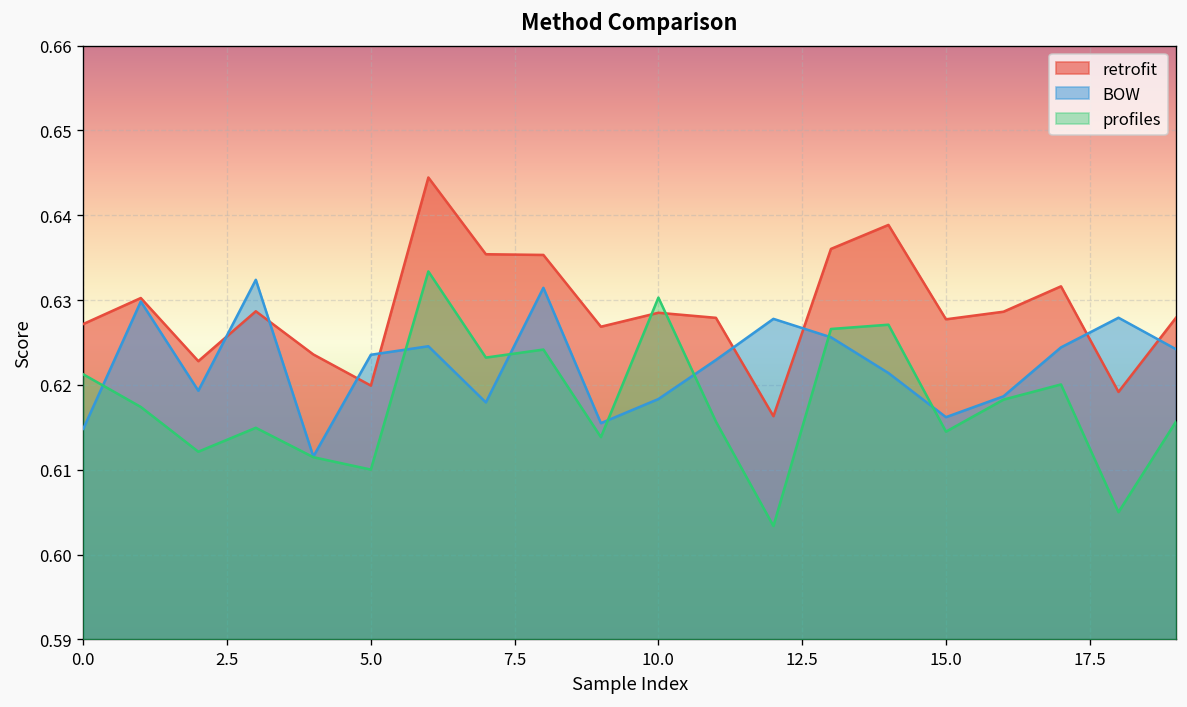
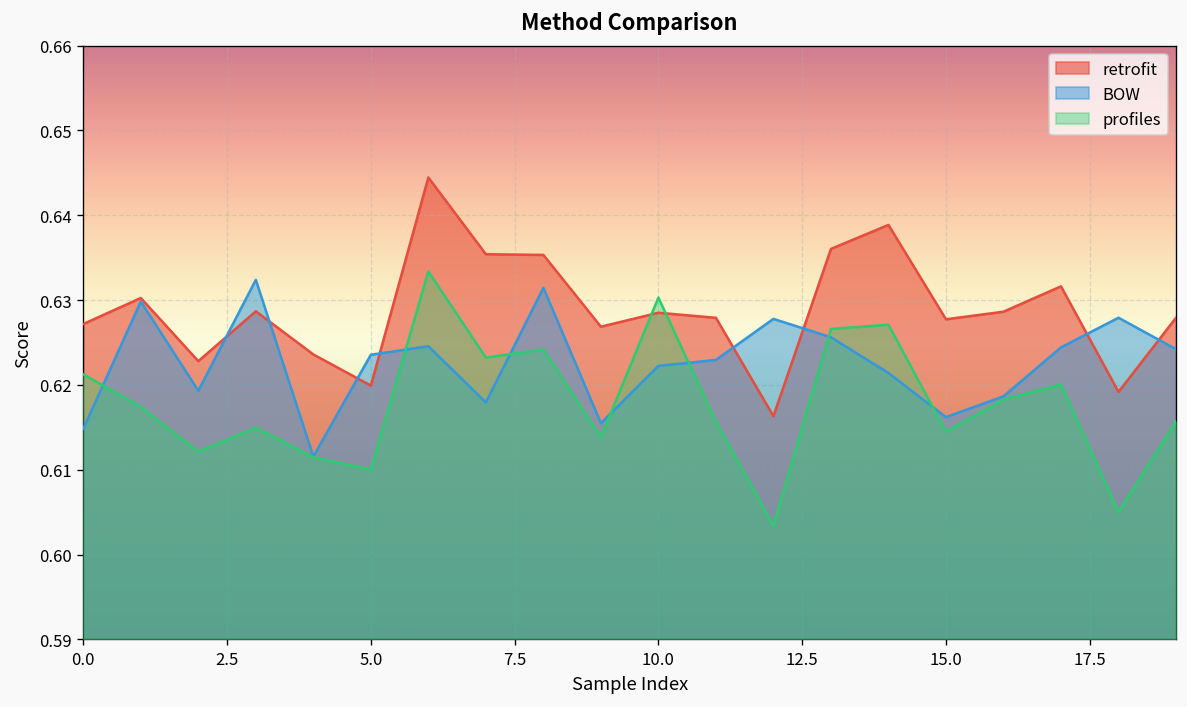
BOW, 10.0: 0.618 -> 0.622
